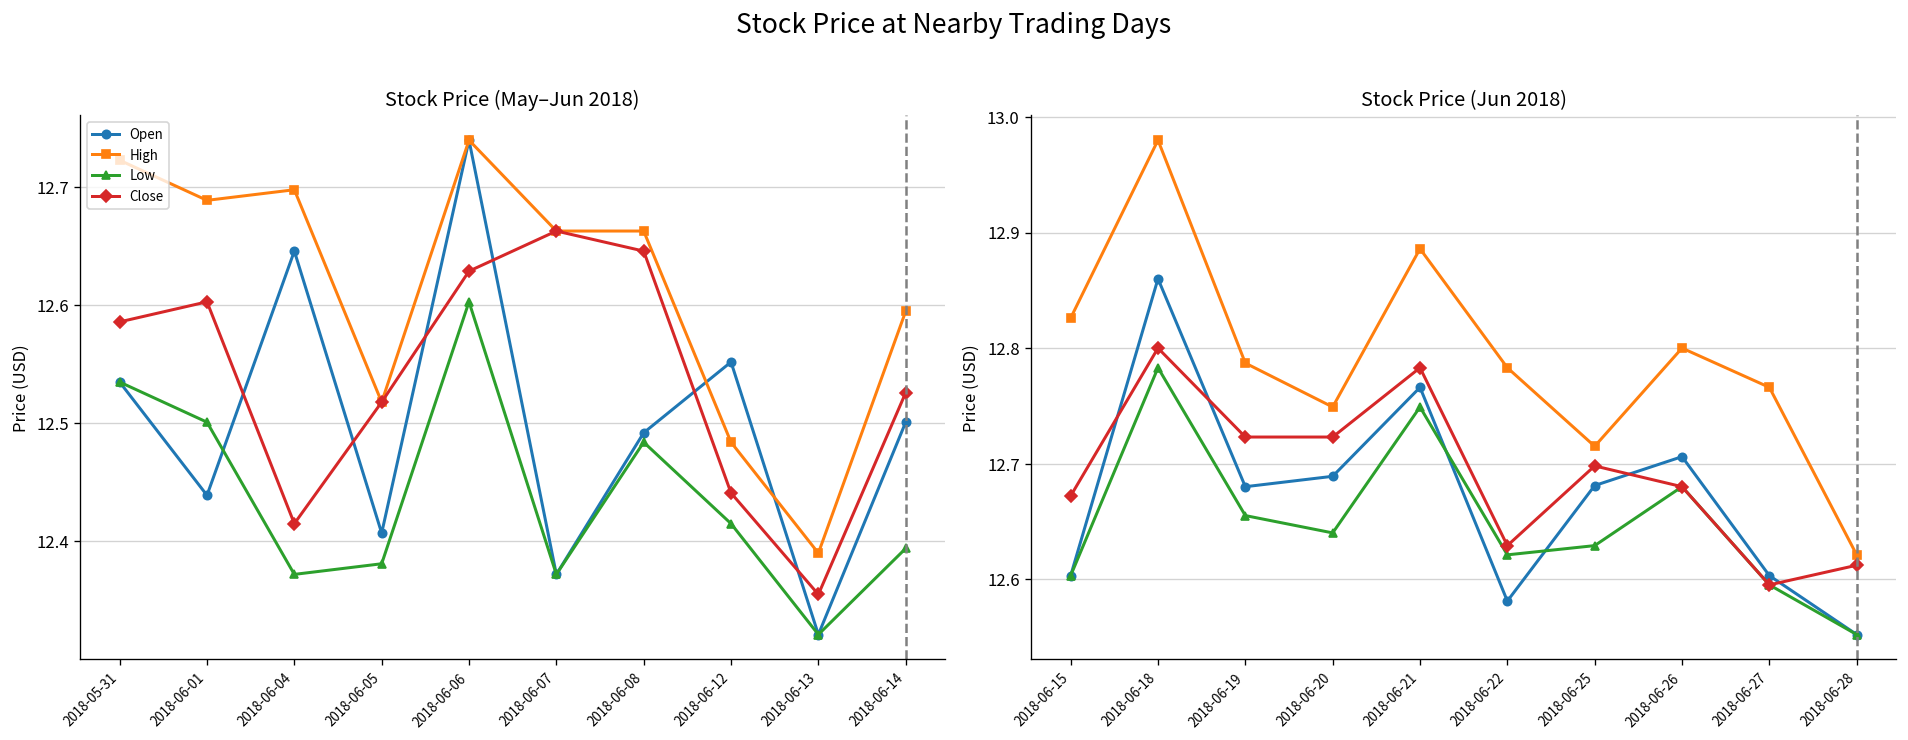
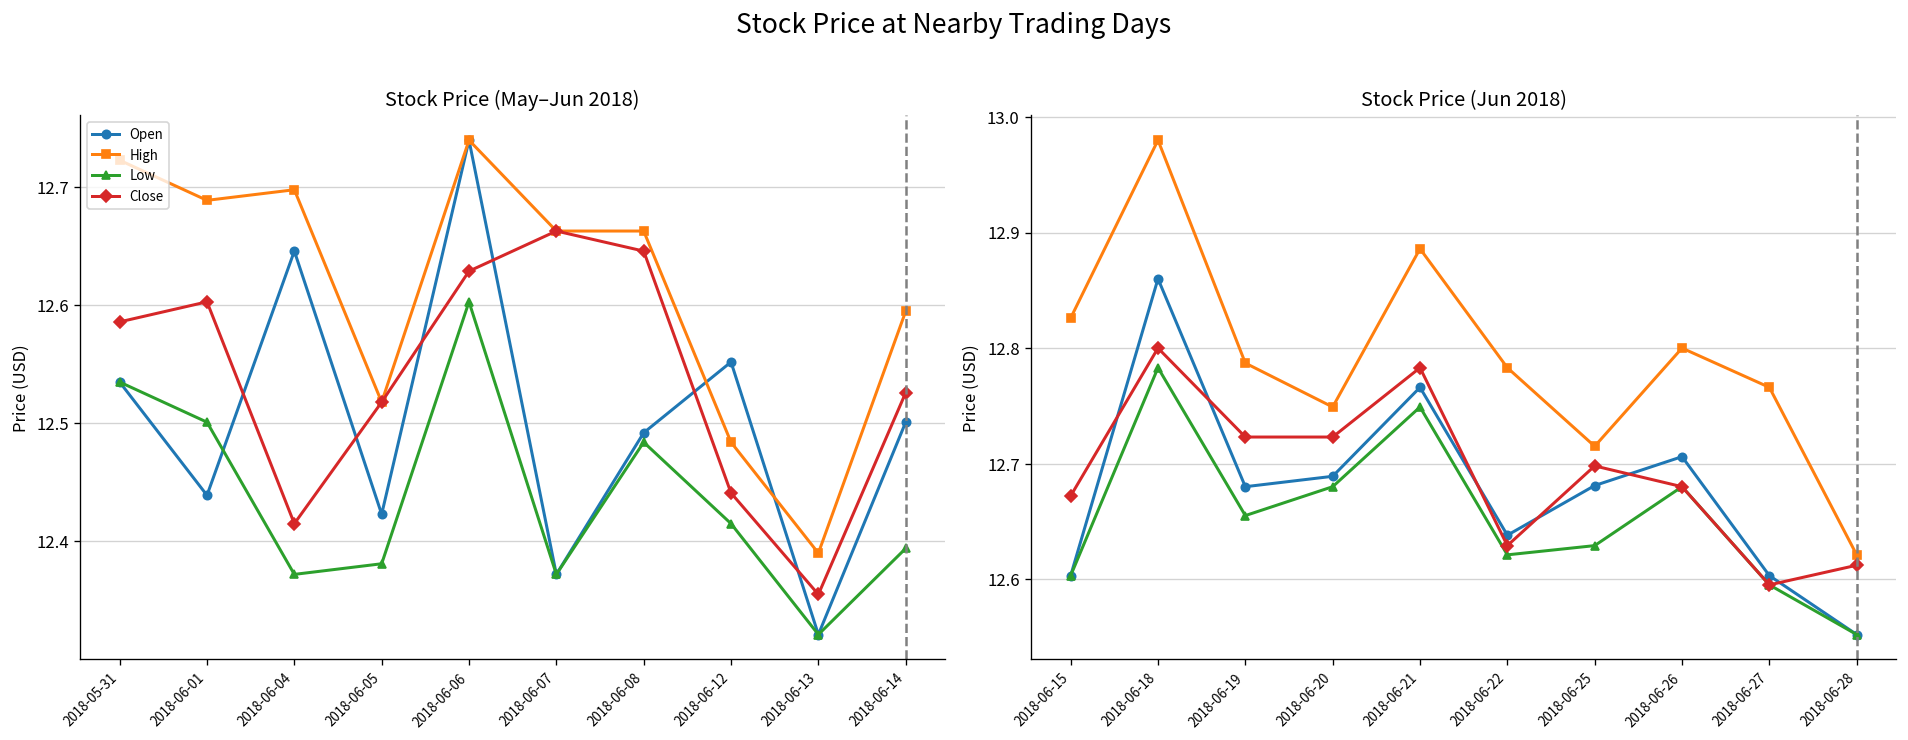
Stock Price (May–Jun 2018), Open, 2018-06-05: 12.41 -> 12.42
Stock Price (Jun 2018), Low, 2018-06-20: 12.64 -> 12.68
Stock Price (Jun 2018), Open, 2018-06-22: 12.58 -> 12.64
